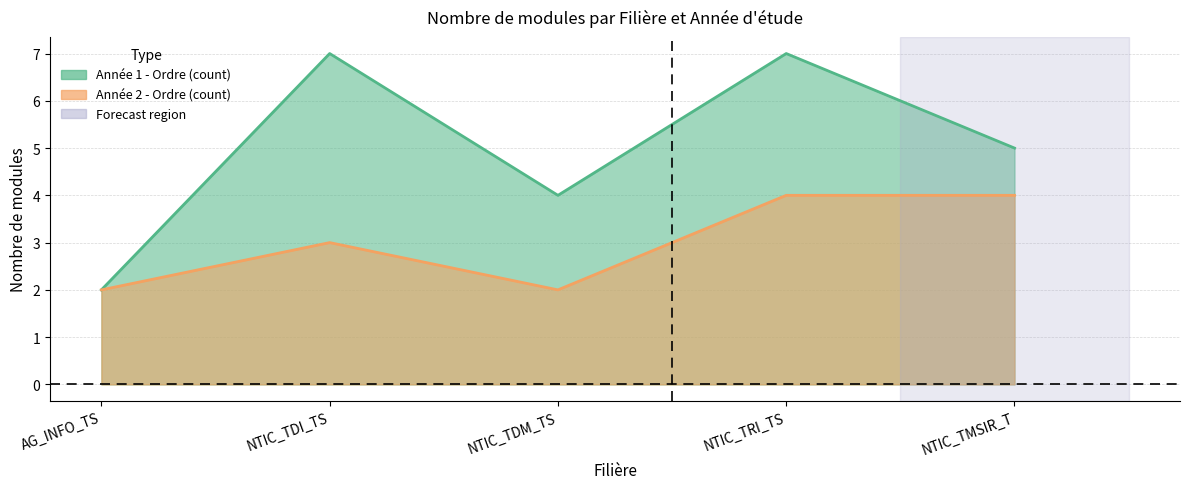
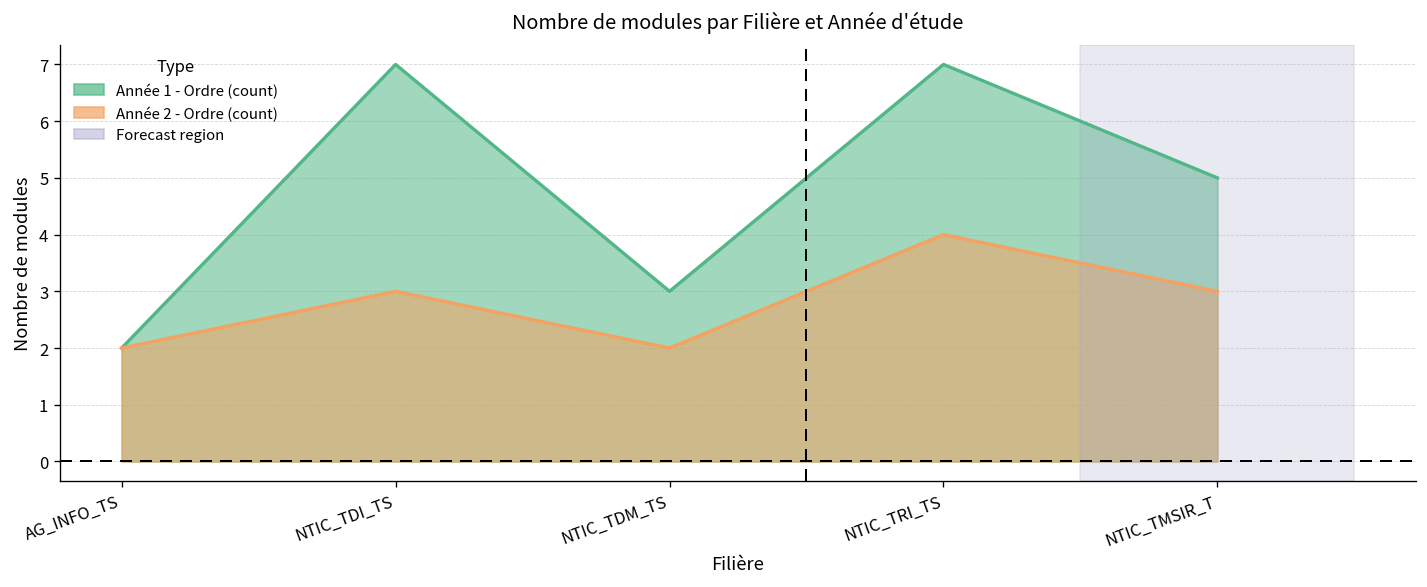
Année 1 - Ordre (count), NTIC_TDM_TS: 4 -> 3
Année 2 - Ordre (count), NTIC_TMSIR_T: 4 -> 3
